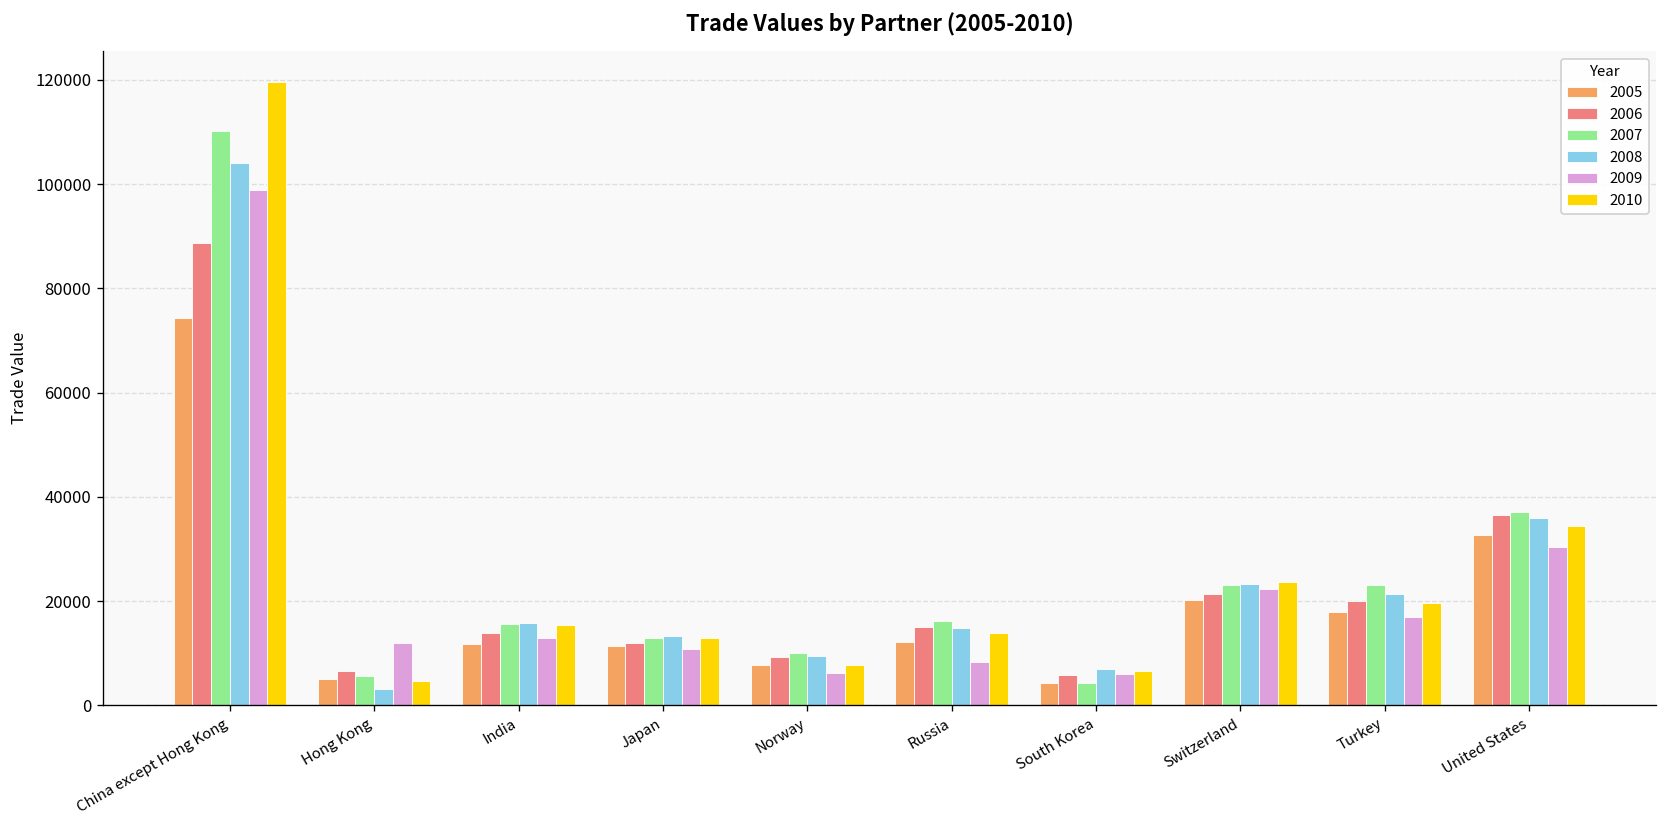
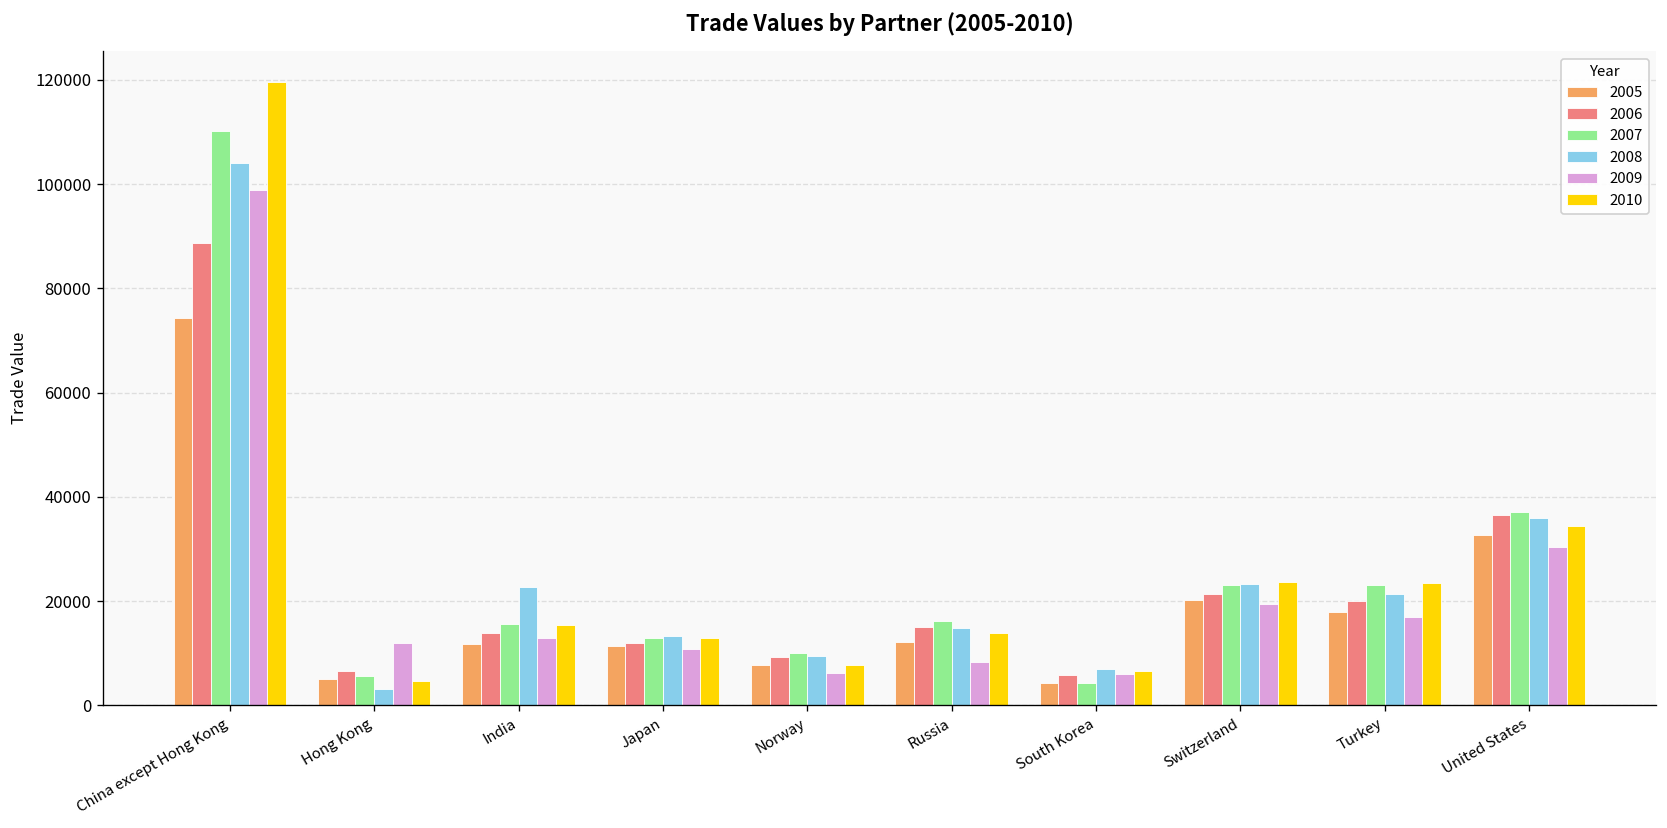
2008, India: 16000 -> 23000
2009, Switzerland: 22000 -> 20000
2010, Turkey: 20000 -> 24000
